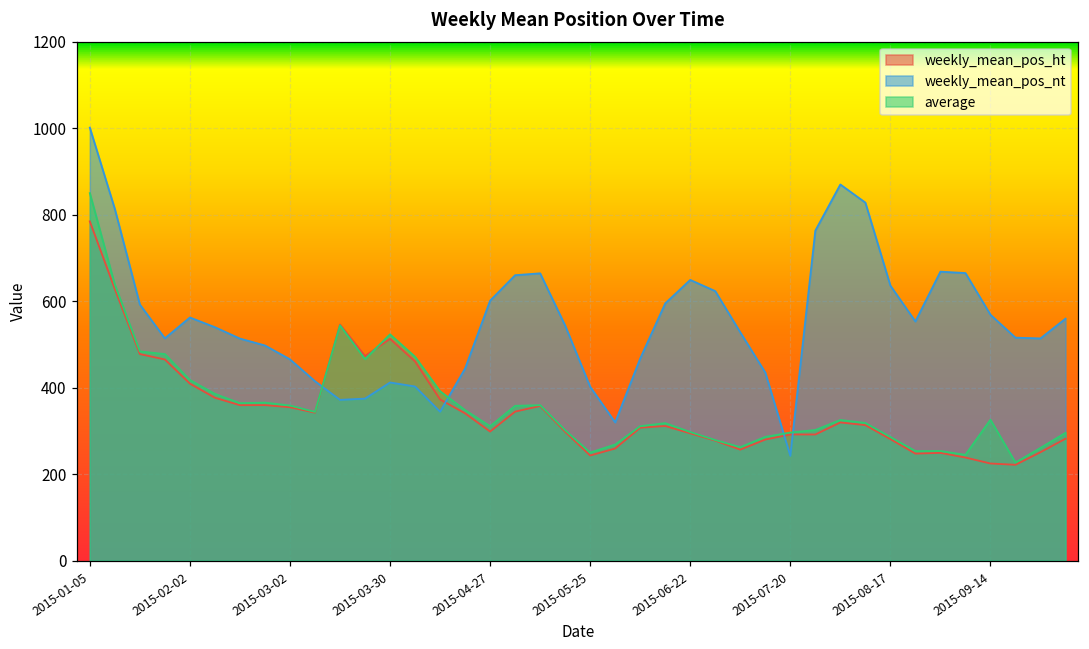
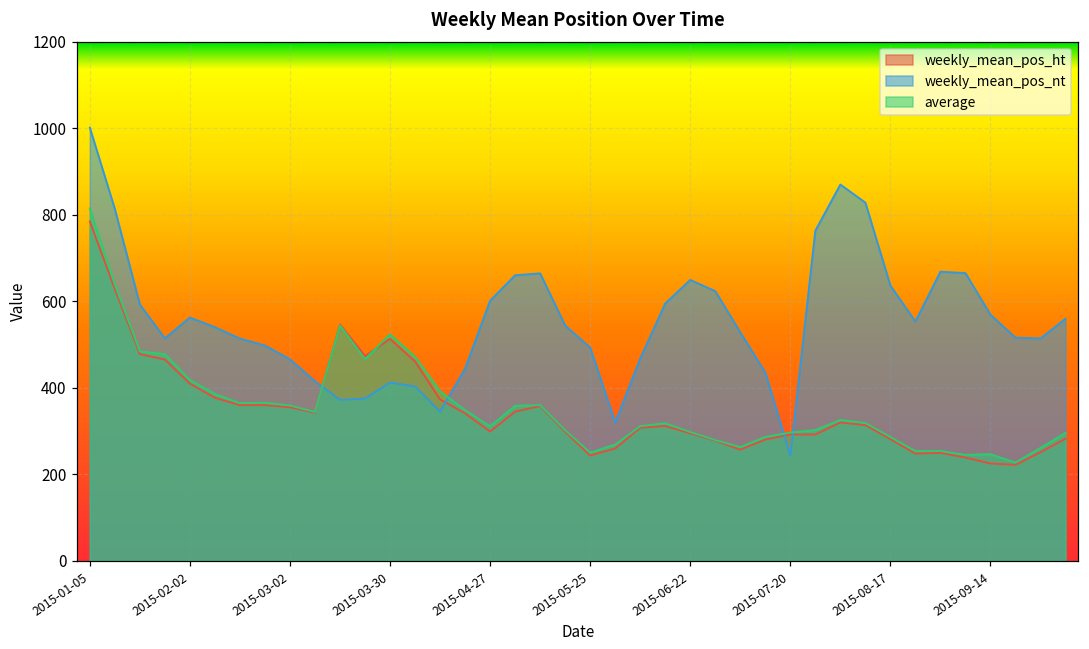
average, 2015-01-05: 850 -> 810
weekly_mean_pos_nt, 2015-05-25: 400 -> 490
average, 2015-09-14: 330 -> 250
